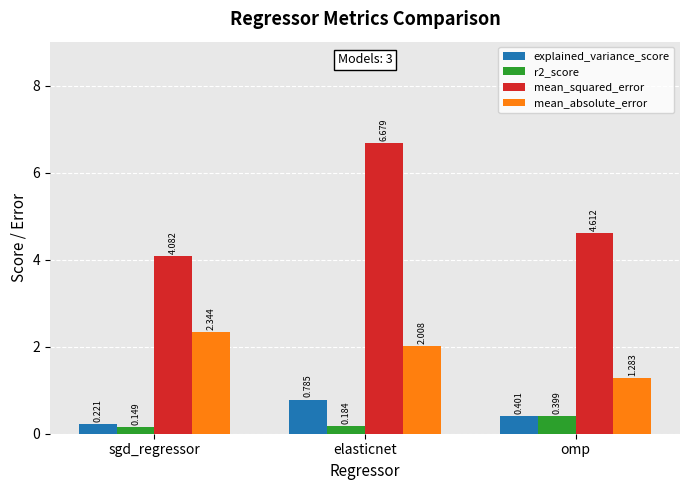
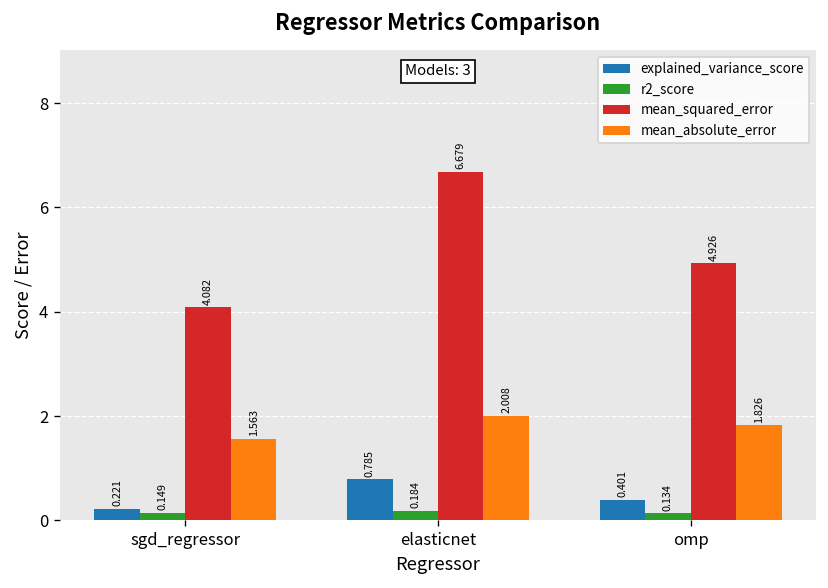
mean_absolute_error, sgd_regressor: 2.344 -> 1.563
r2_score, omp: 0.399 -> 0.134
mean_squared_error, omp: 4.612 -> 4.926
mean_absolute_error, omp: 1.283 -> 1.826
